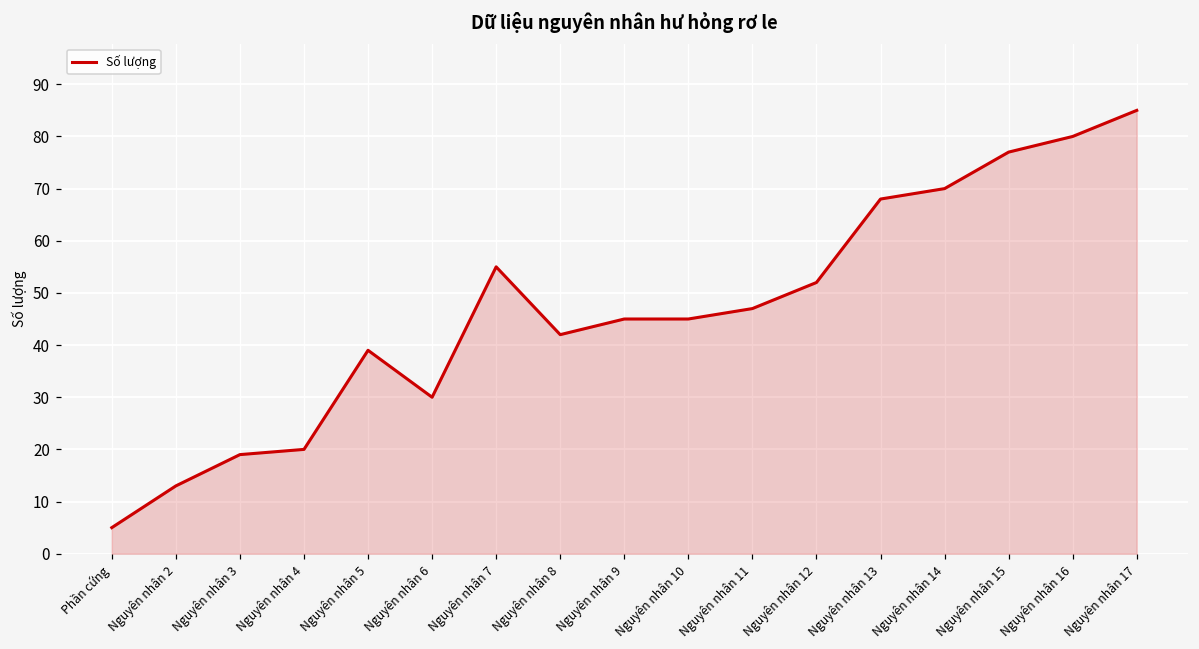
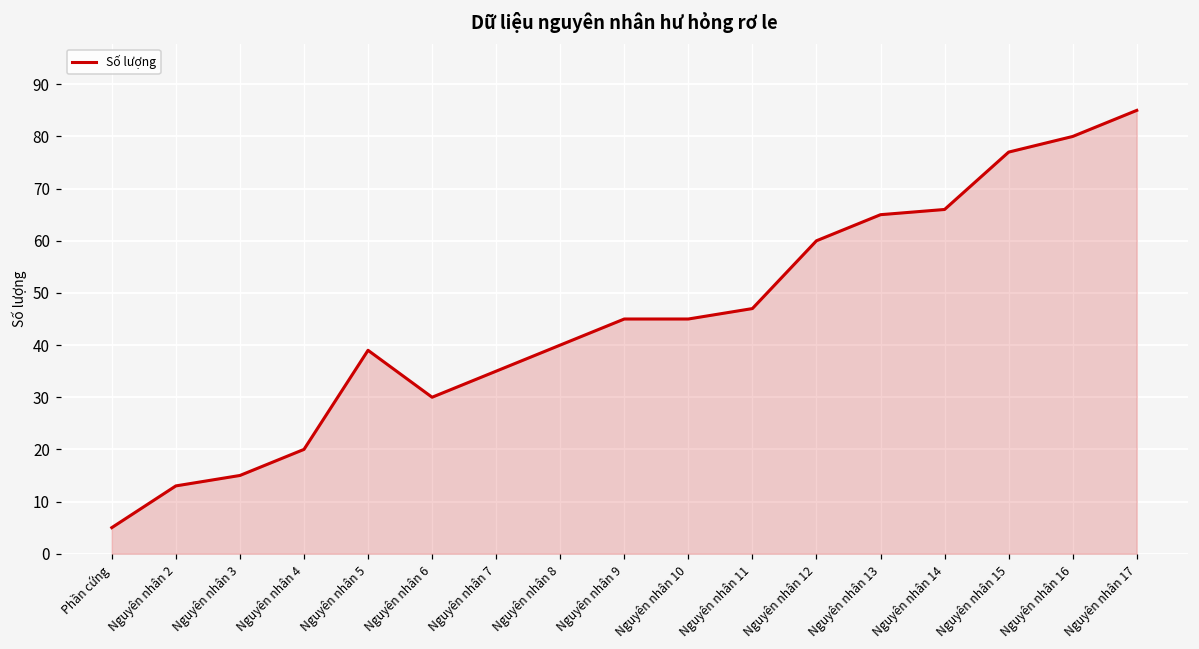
Nguyên nhân 3: 19 -> 15
Nguyên nhân 7: 55 -> 35
Nguyên nhân 8: 42 -> 40
Nguyên nhân 12: 52 -> 60
Nguyên nhân 13: 68 -> 65
Nguyên nhân 14: 70 -> 66
